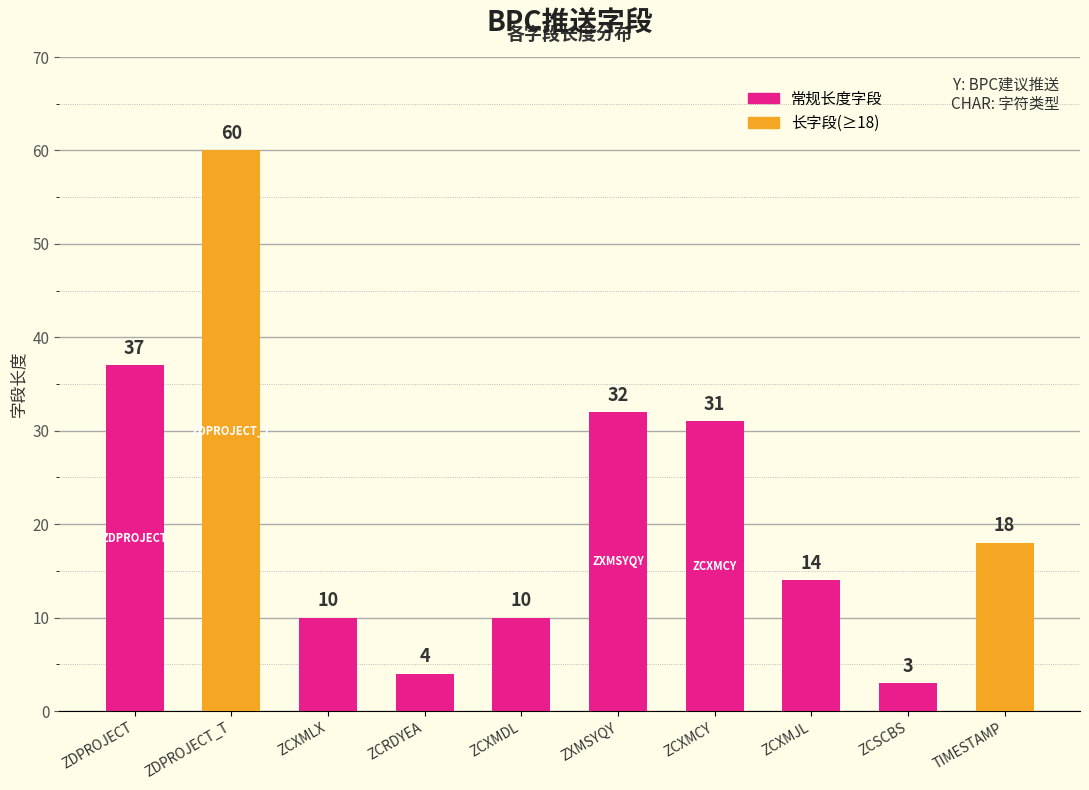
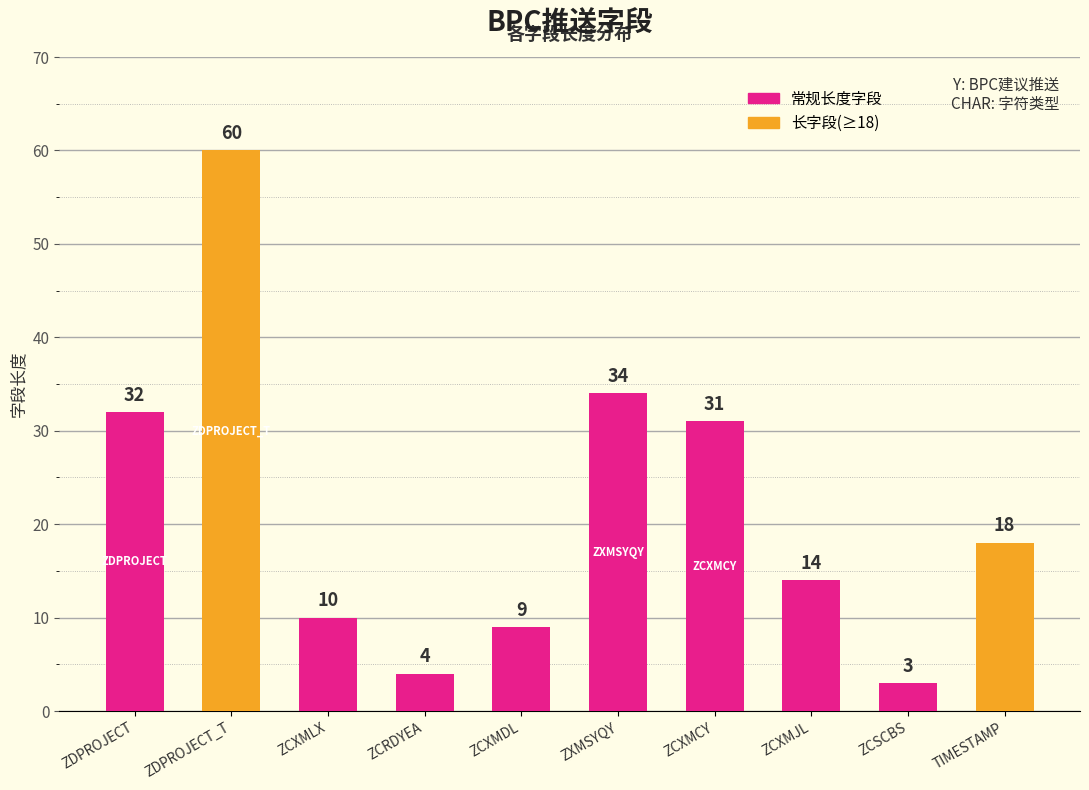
ZDPROJECT: 37 -> 32
ZCXMDL: 10 -> 9
ZXMSYQY: 32 -> 34
